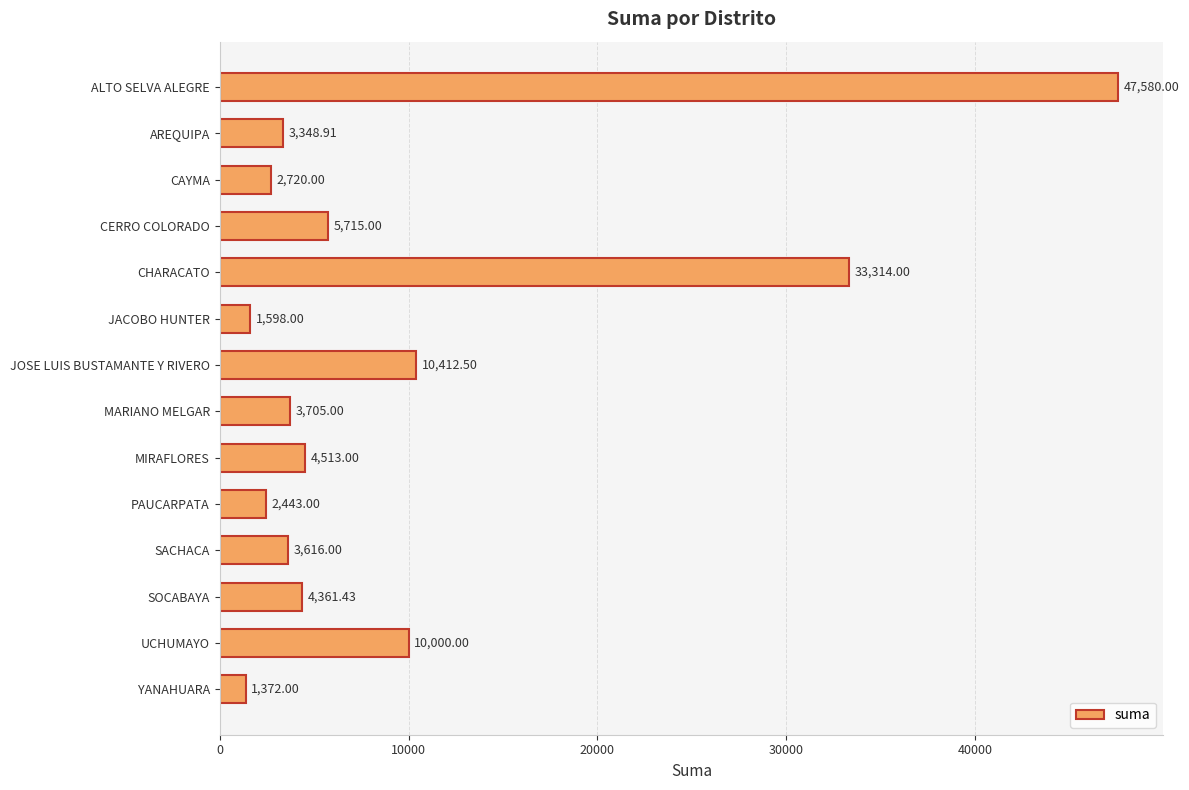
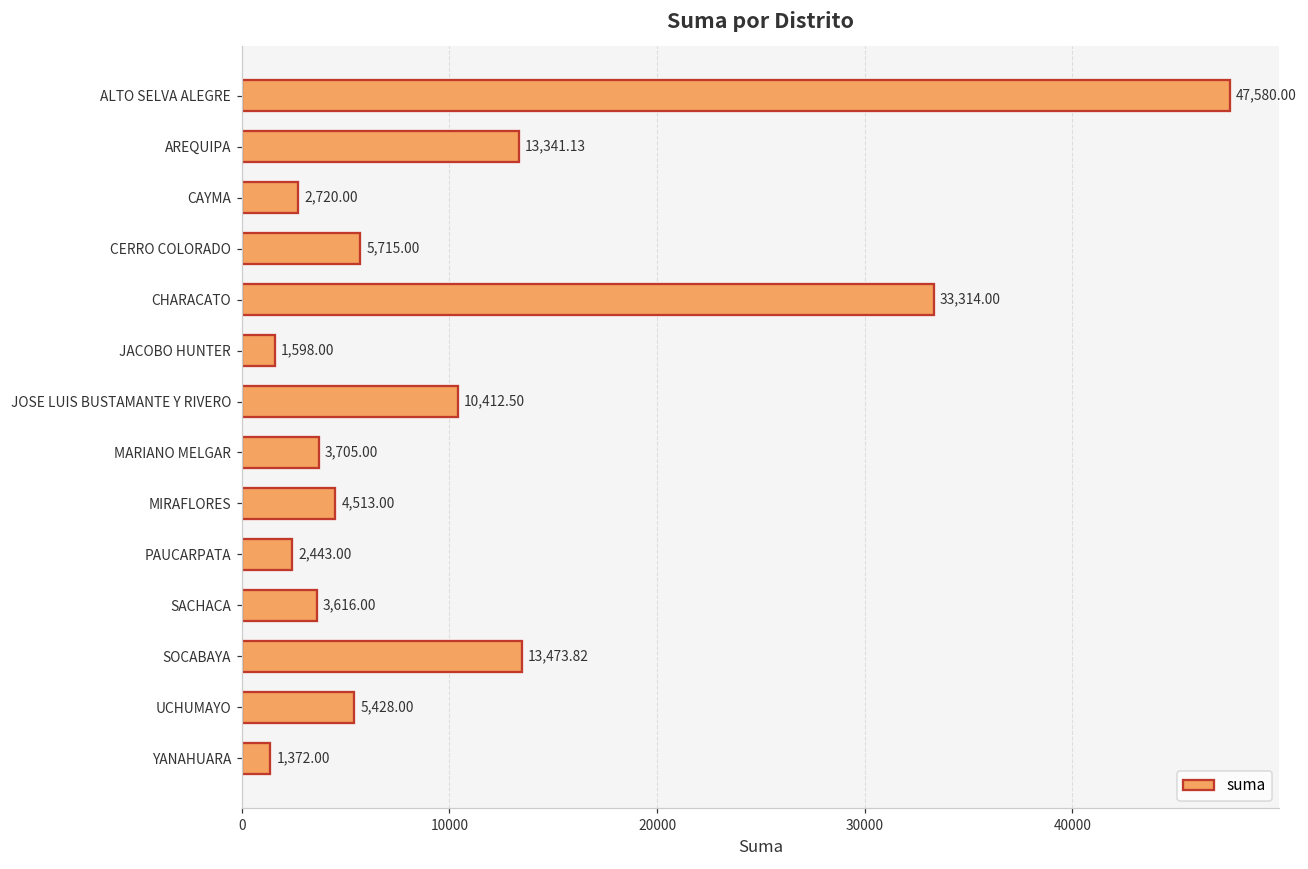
AREQUIPA: 3,348.91 -> 13,341.13
SOCABAYA: 4,361.43 -> 13,473.82
UCHUMAYO: 10,000.00 -> 5,428.00
